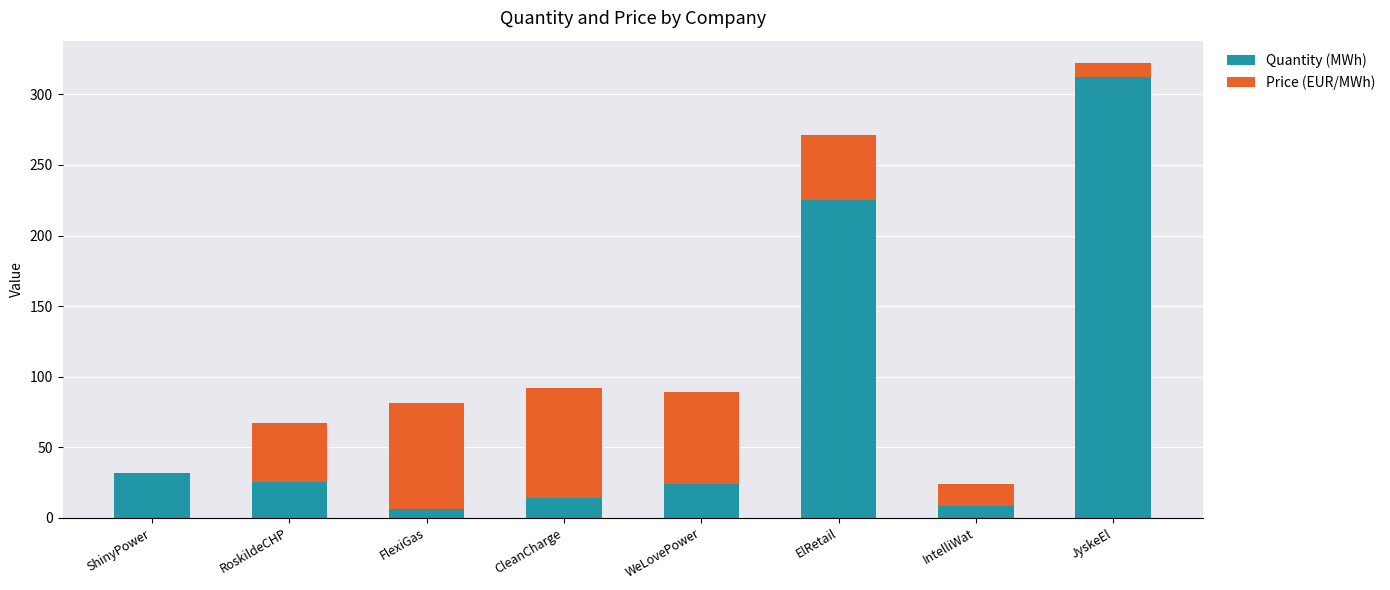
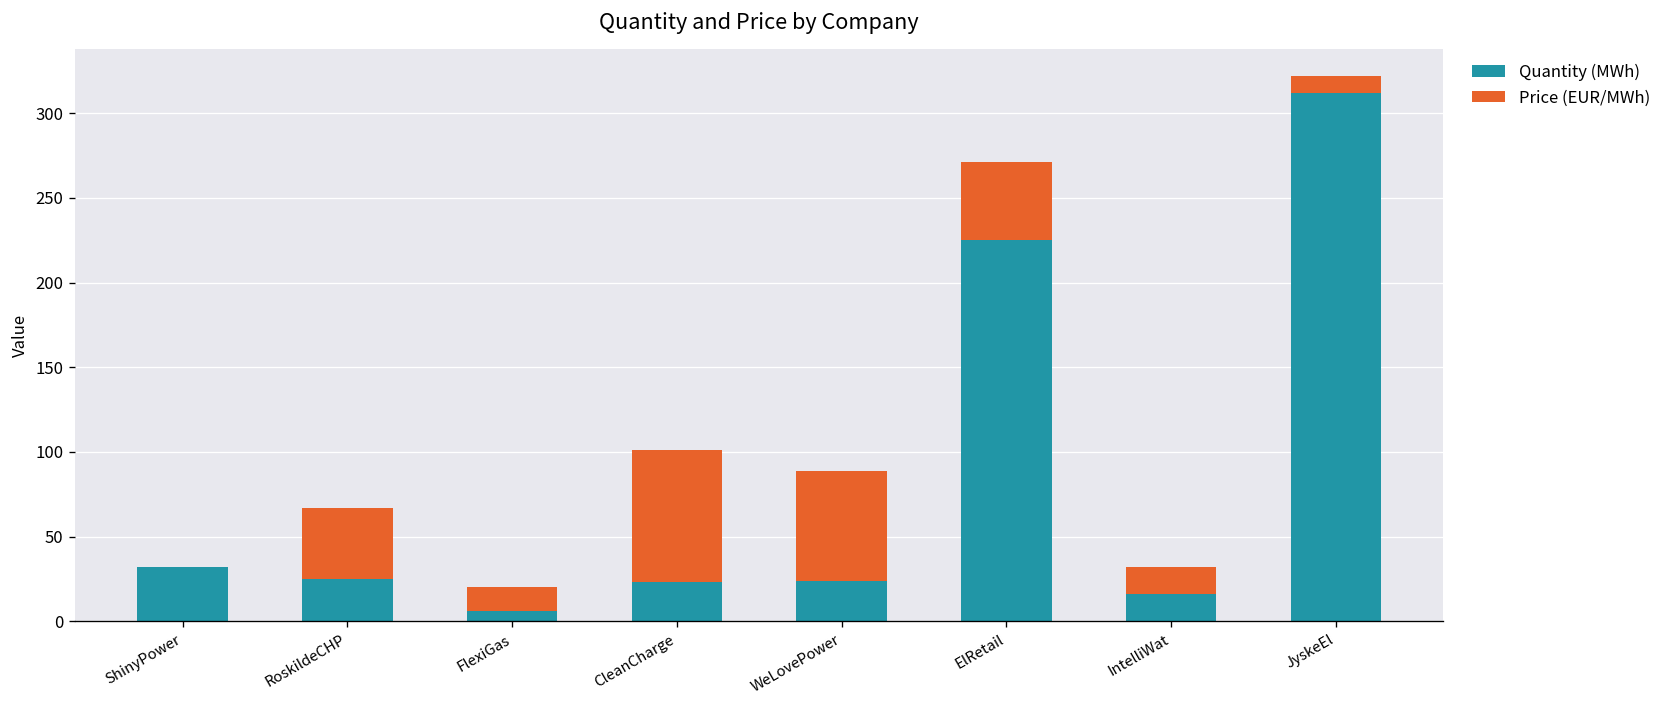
Price (EUR/MWh), FlexiGas: 75 -> 14
Quantity (MWh), CleanCharge: 14 -> 23
Quantity (MWh), IntelliWat: 8 -> 16
